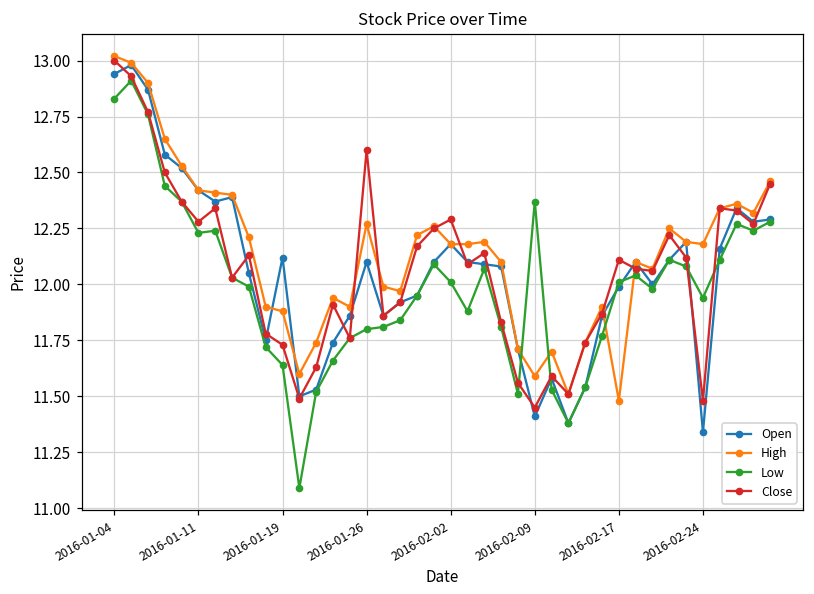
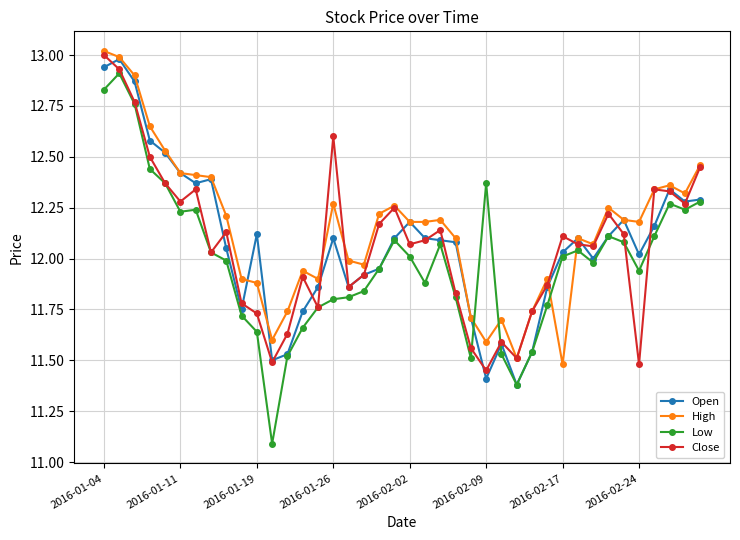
Close, 2016-02-02: 12.29 -> 12.07
Open, 2016-02-17: 11.99 -> 12.03
Open, 2016-02-24: 11.34 -> 12.02
